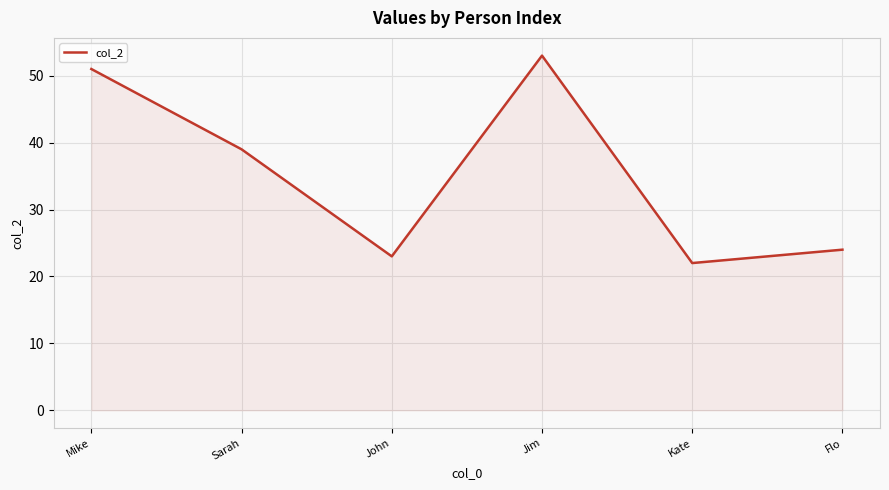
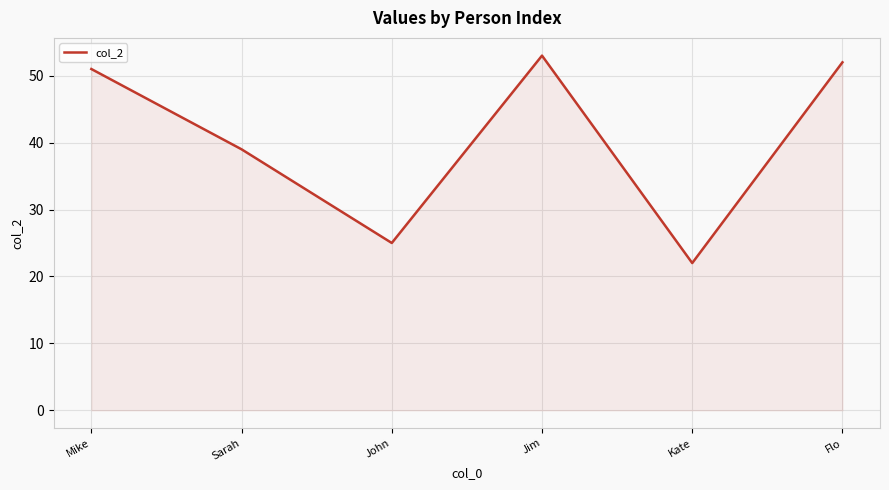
John: 23 -> 25
Flo: 24 -> 52
